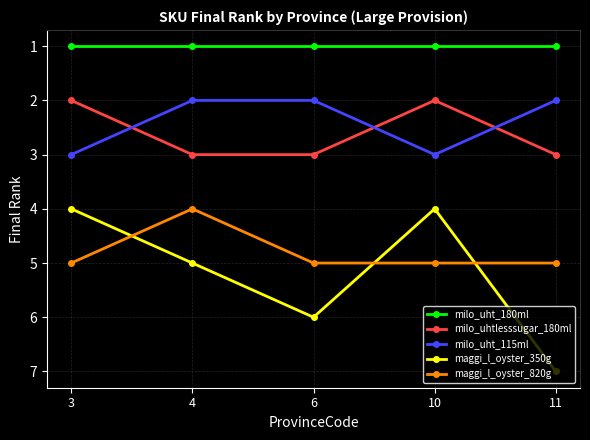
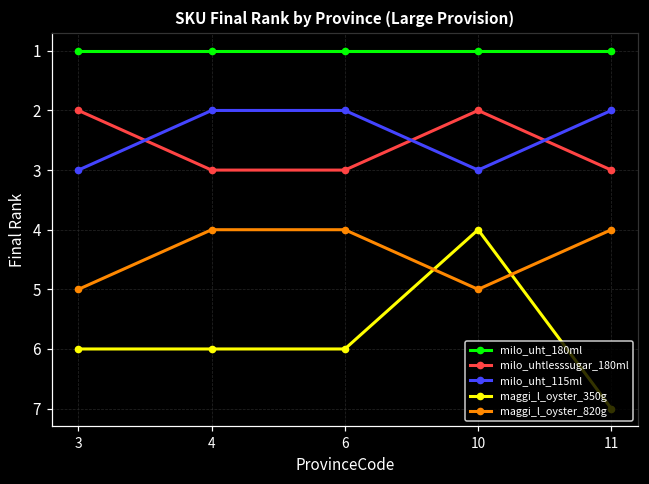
maggi_l_oyster_350g, 3: 4 -> 6
maggi_l_oyster_350g, 4: 5 -> 6
maggi_l_oyster_820g, 6: 5 -> 4
maggi_l_oyster_820g, 11: 5 -> 4
